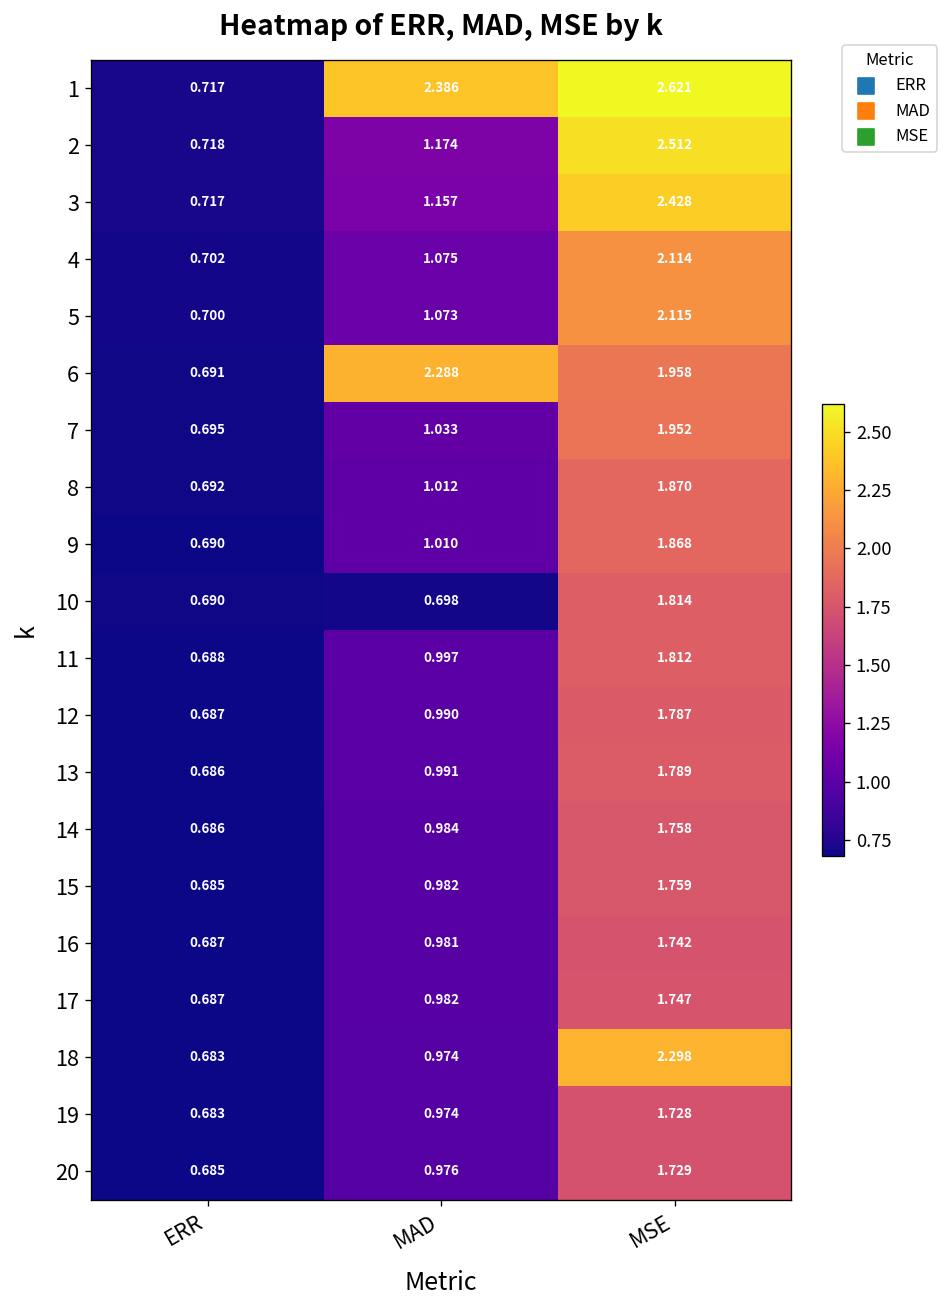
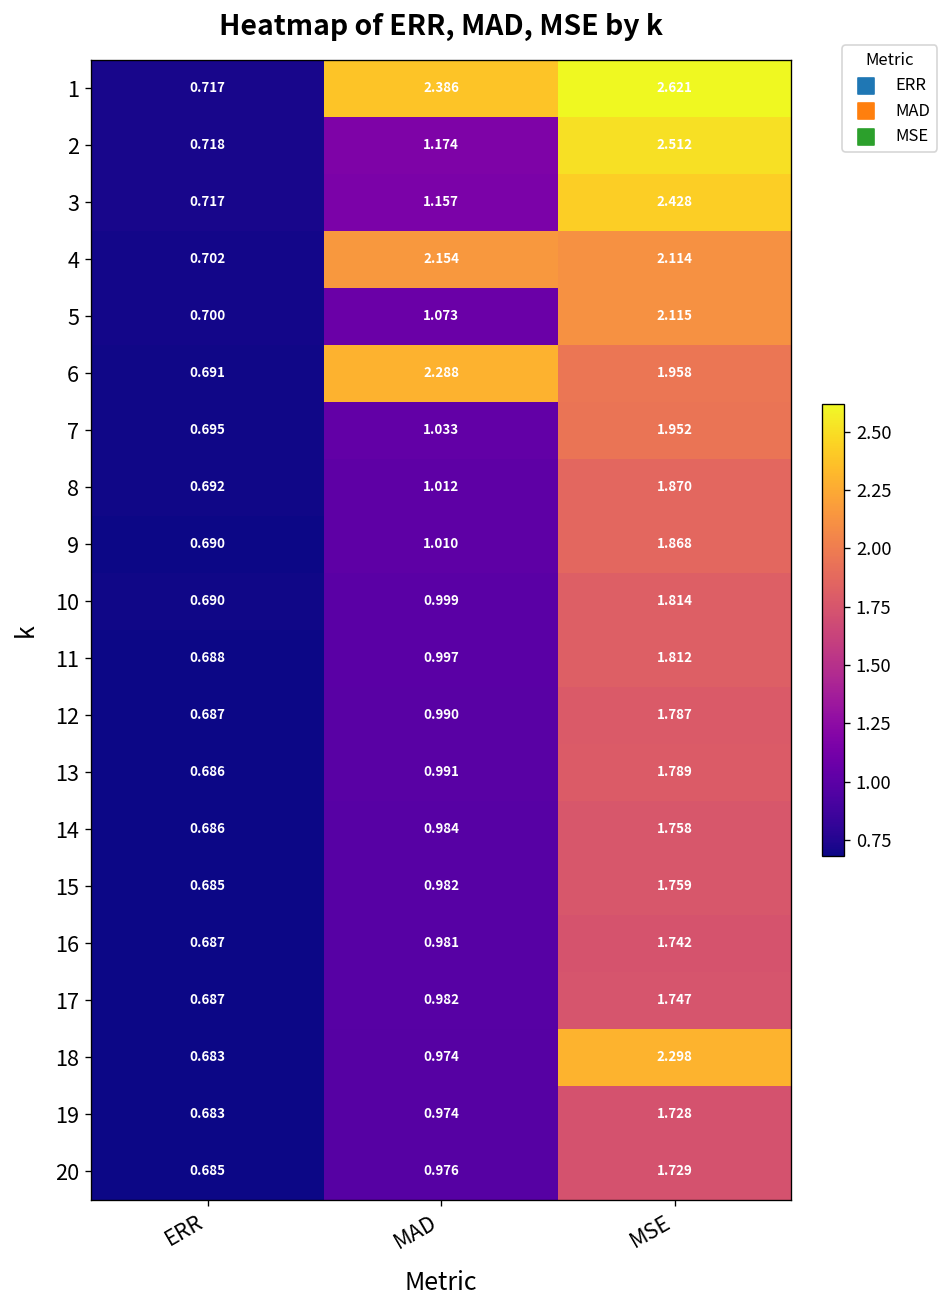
4, MAD: 1.075 -> 2.154
10, MAD: 0.698 -> 0.999
